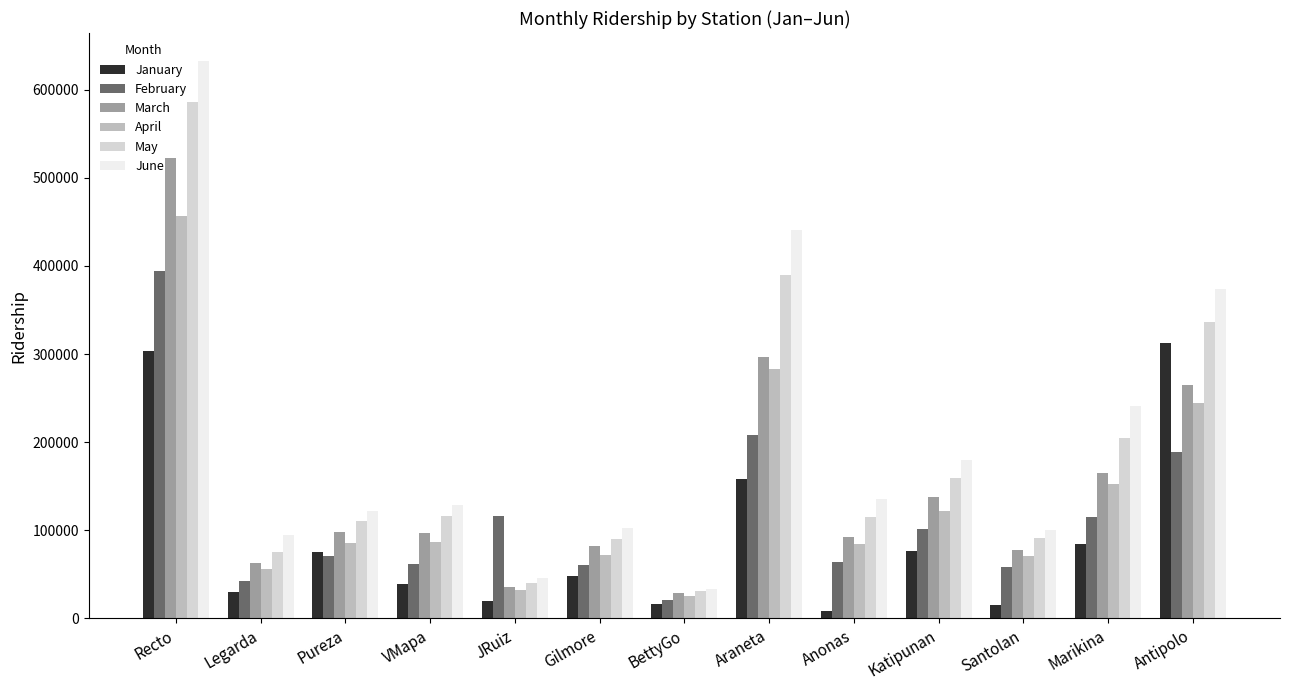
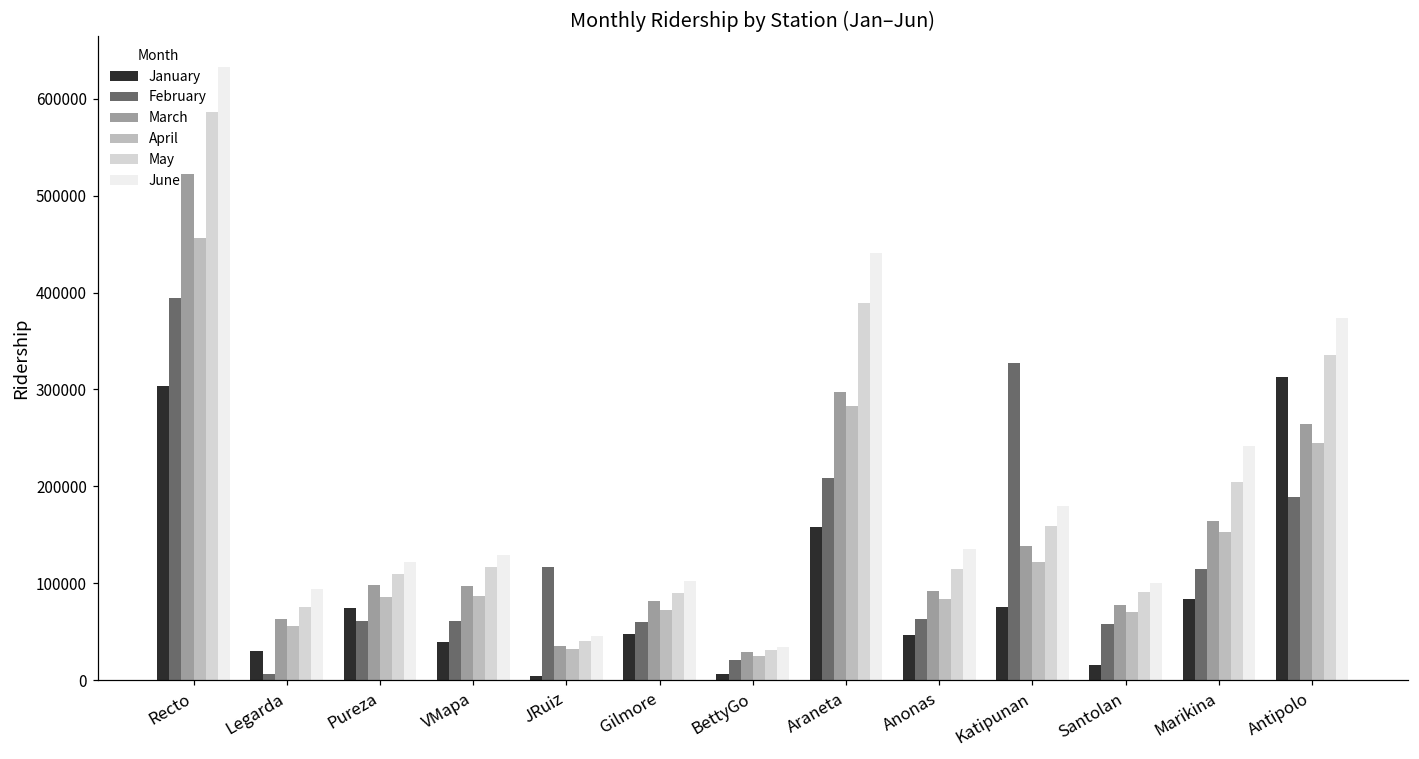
February, Legarda: 40000 -> 10000
February, Pureza: 70000 -> 60000
January, JRuiz: 20000 -> 0
January, BettyGo: 20000 -> 10000
January, Anonas: 10000 -> 50000
February, Katipunan: 100000 -> 330000
